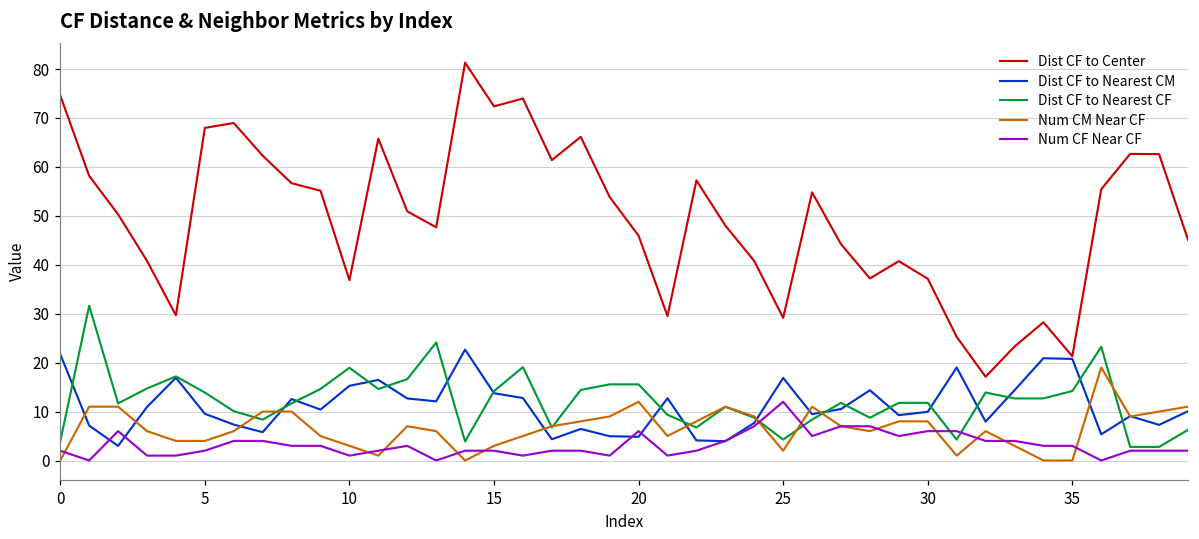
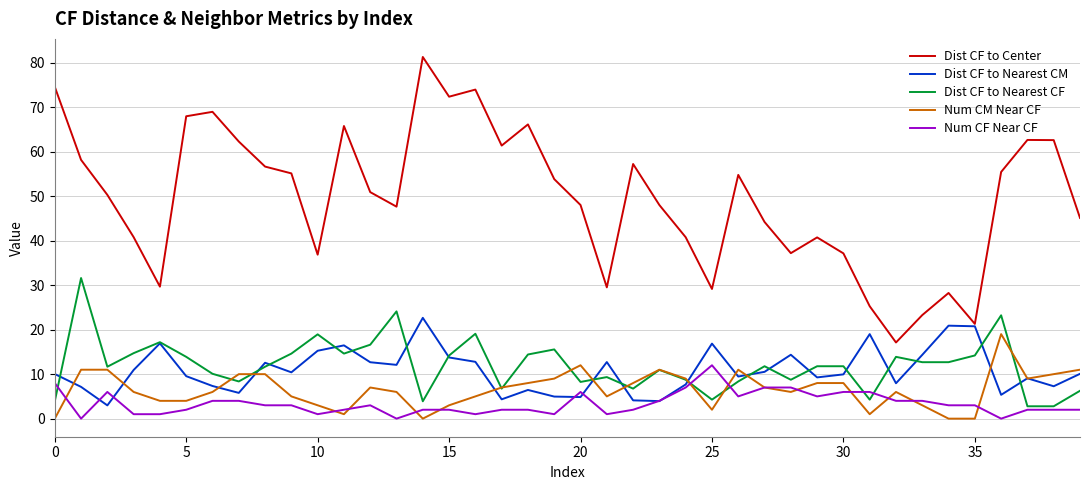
Dist CF to Nearest CM, 0: 22 -> 10
Num CF Near CF, 0: 2 -> 8
Dist CF to Center, 20: 46 -> 48
Dist CF to Nearest CF, 20: 16 -> 8
